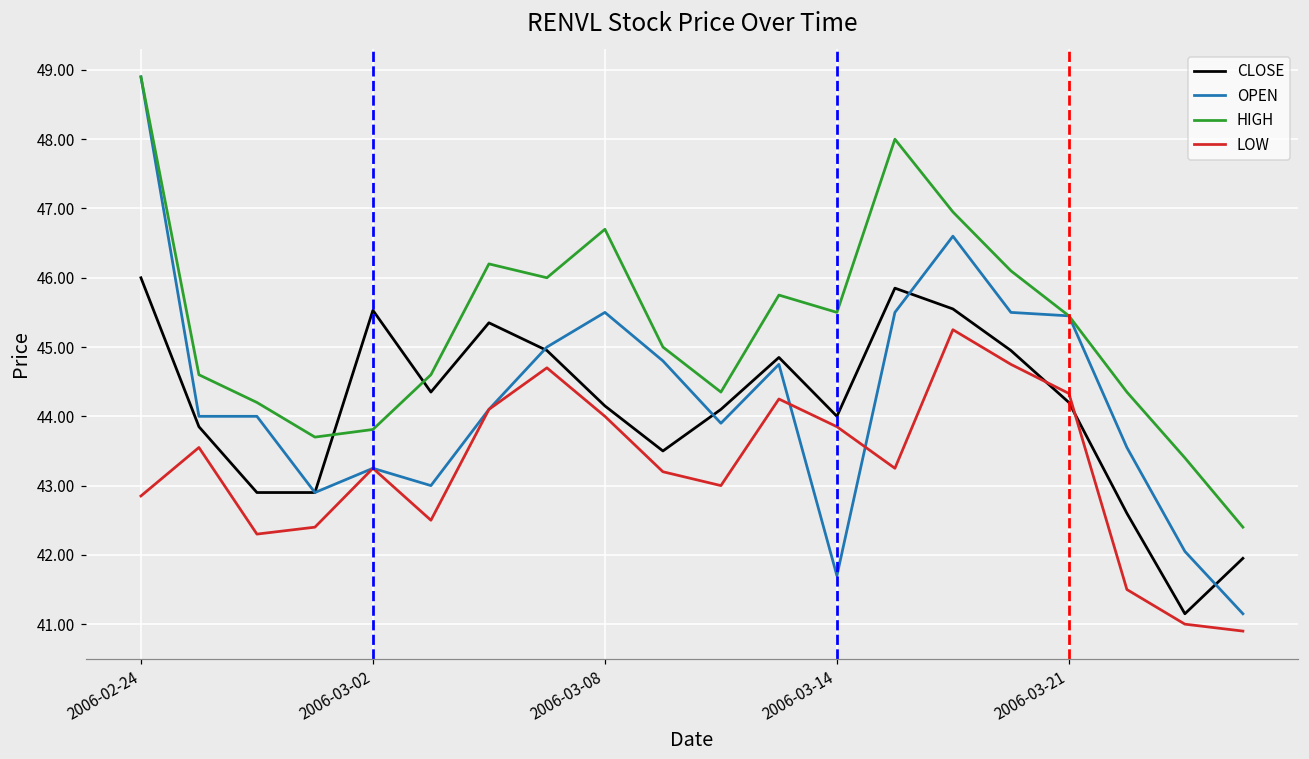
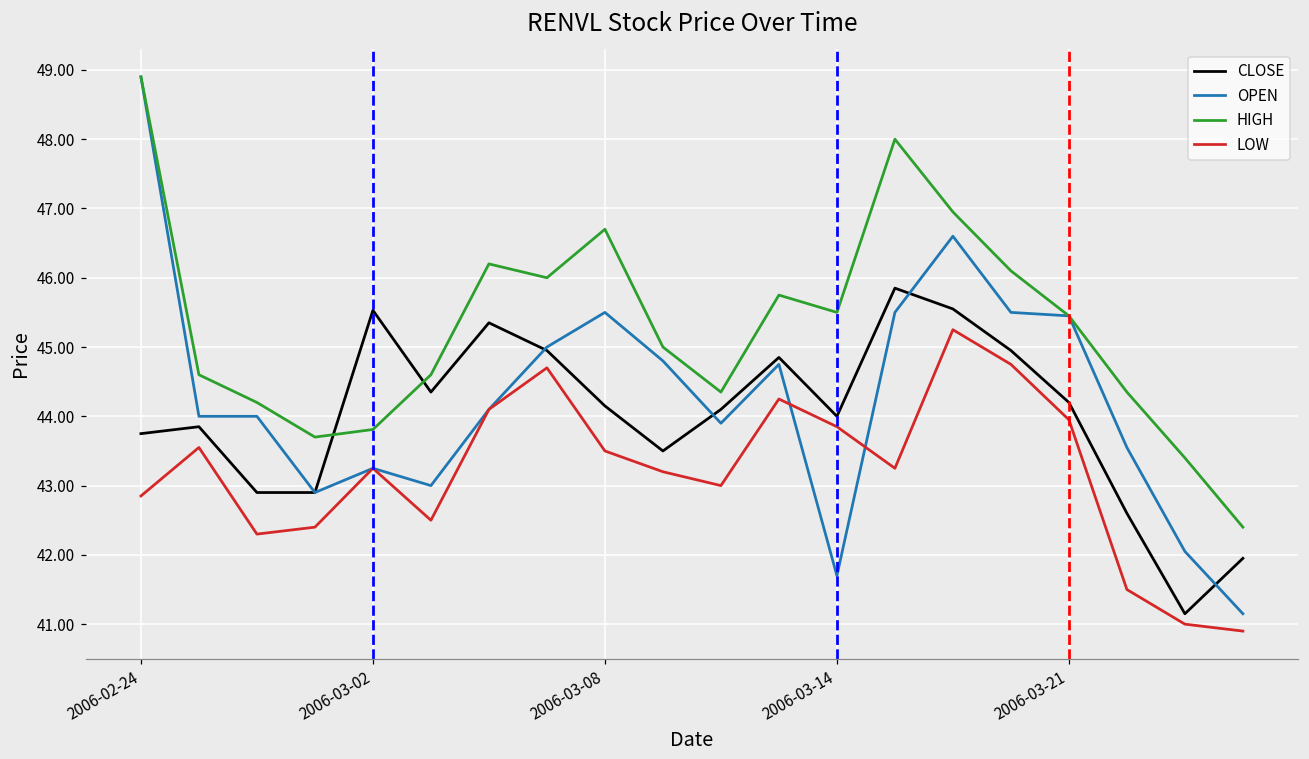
CLOSE, 2006-02-24: 46.0 -> 43.8
LOW, 2006-03-08: 44.0 -> 43.5
LOW, 2006-03-21: 44.3 -> 44.0
